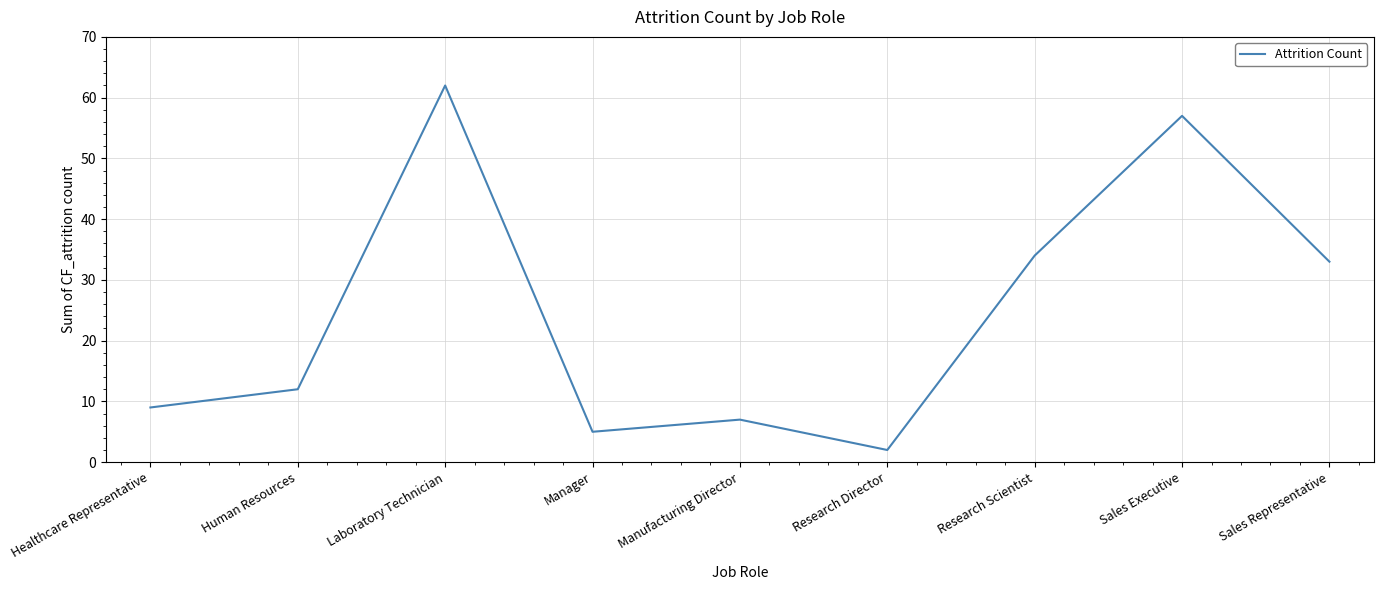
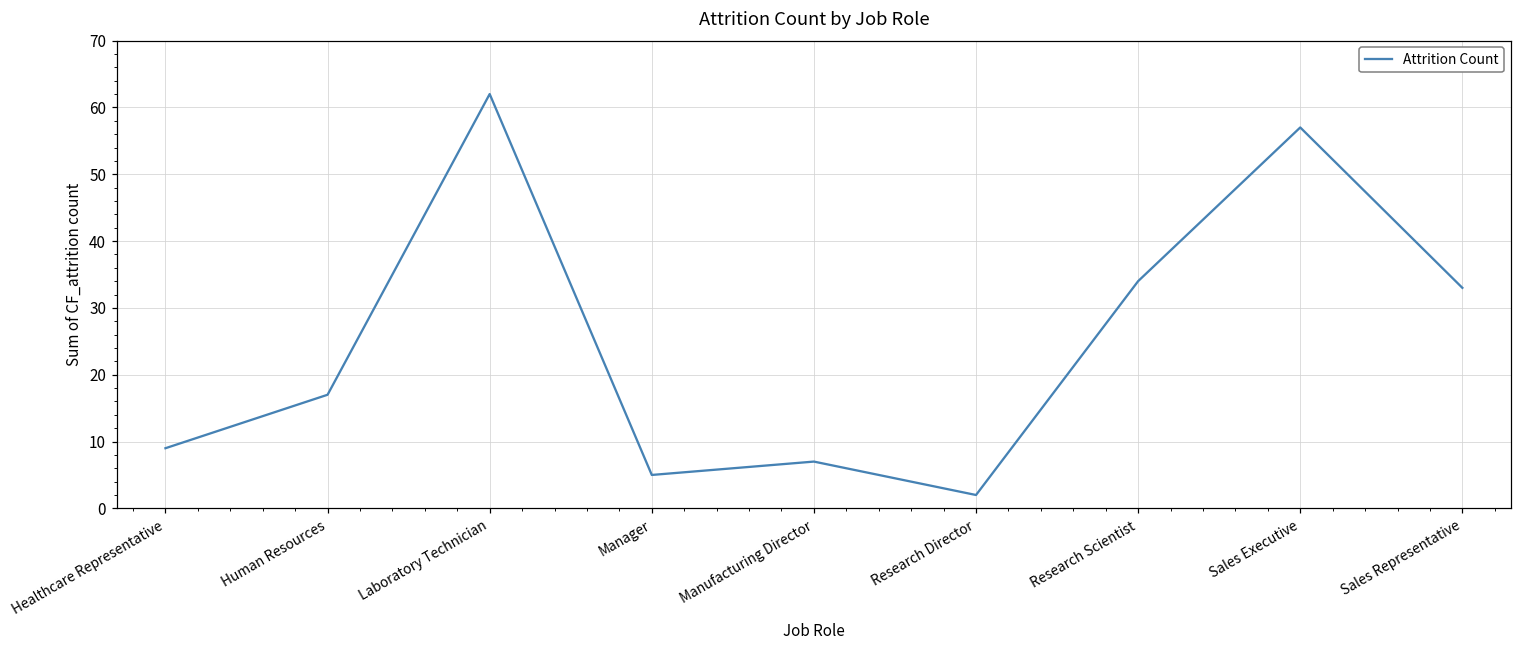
Human Resources: 12 -> 17
